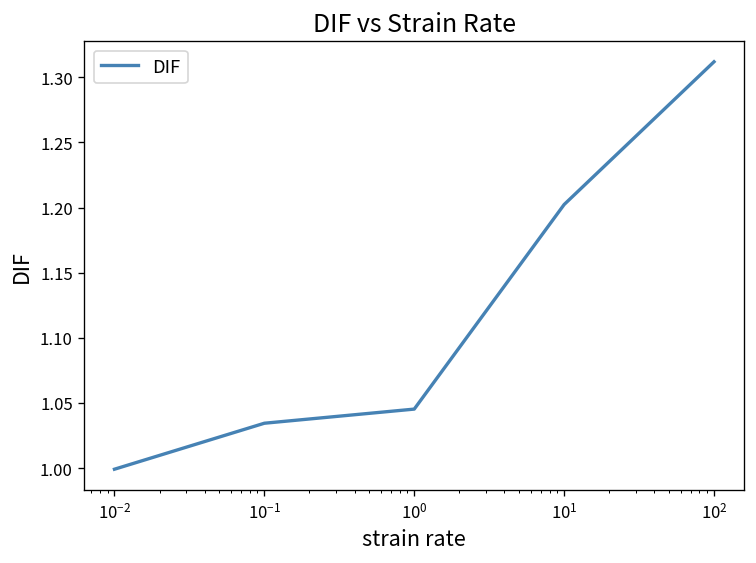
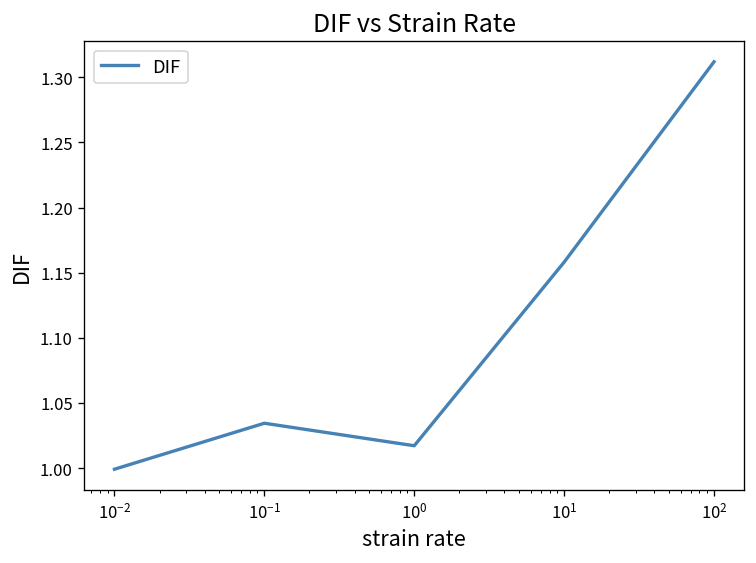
10^0: 1.045 -> 1.017
10^1: 1.202 -> 1.158
